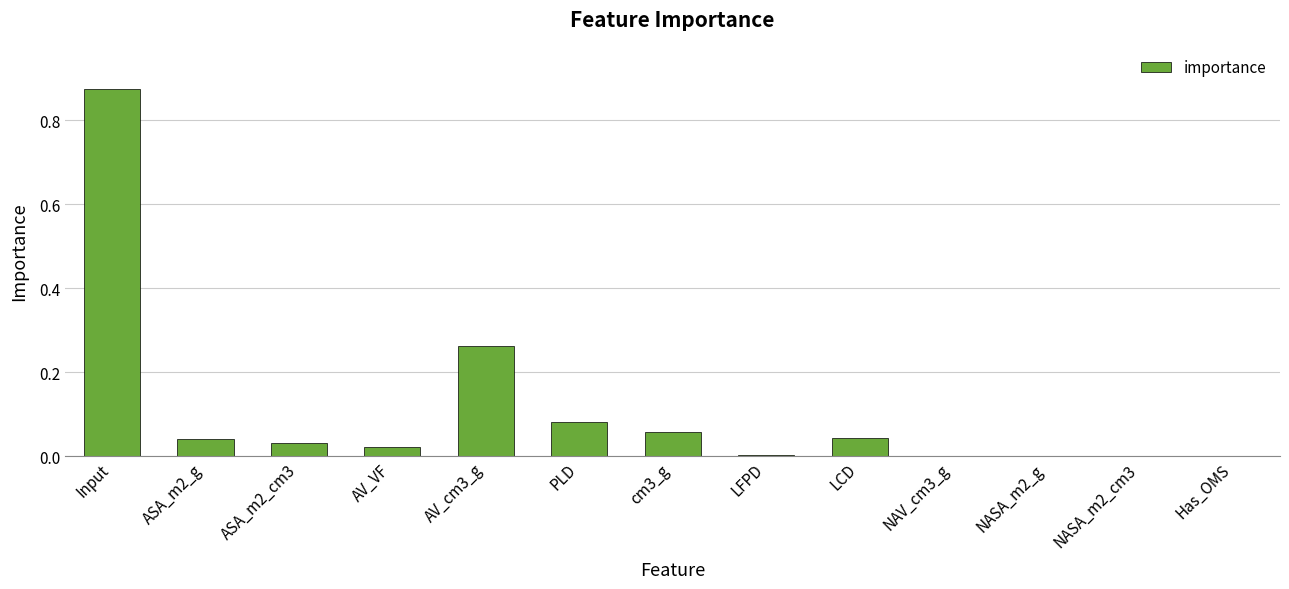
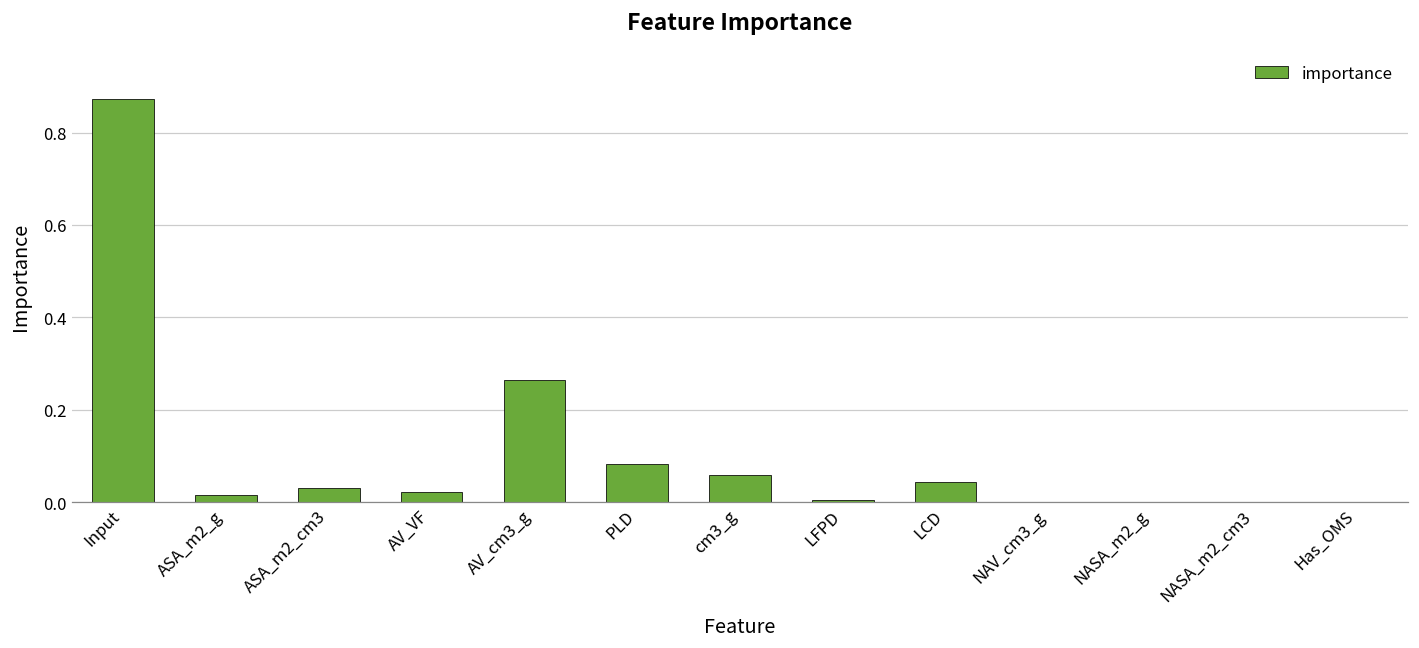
ASA_m2_g: 0.04 -> 0.01
